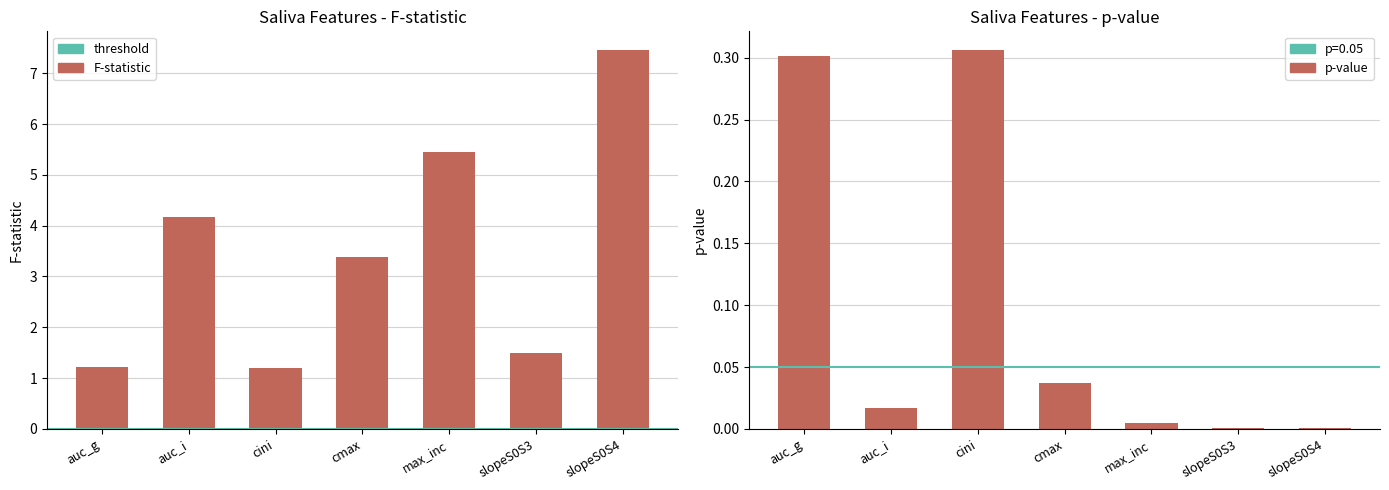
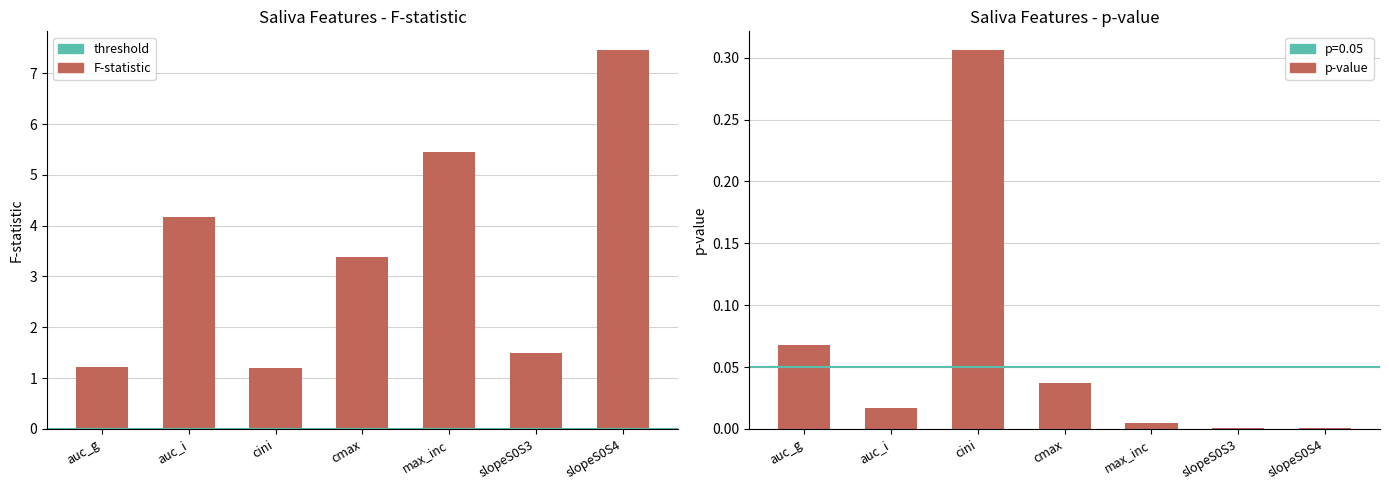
Saliva Features - p-value, auc_g: 0.301 -> 0.068
